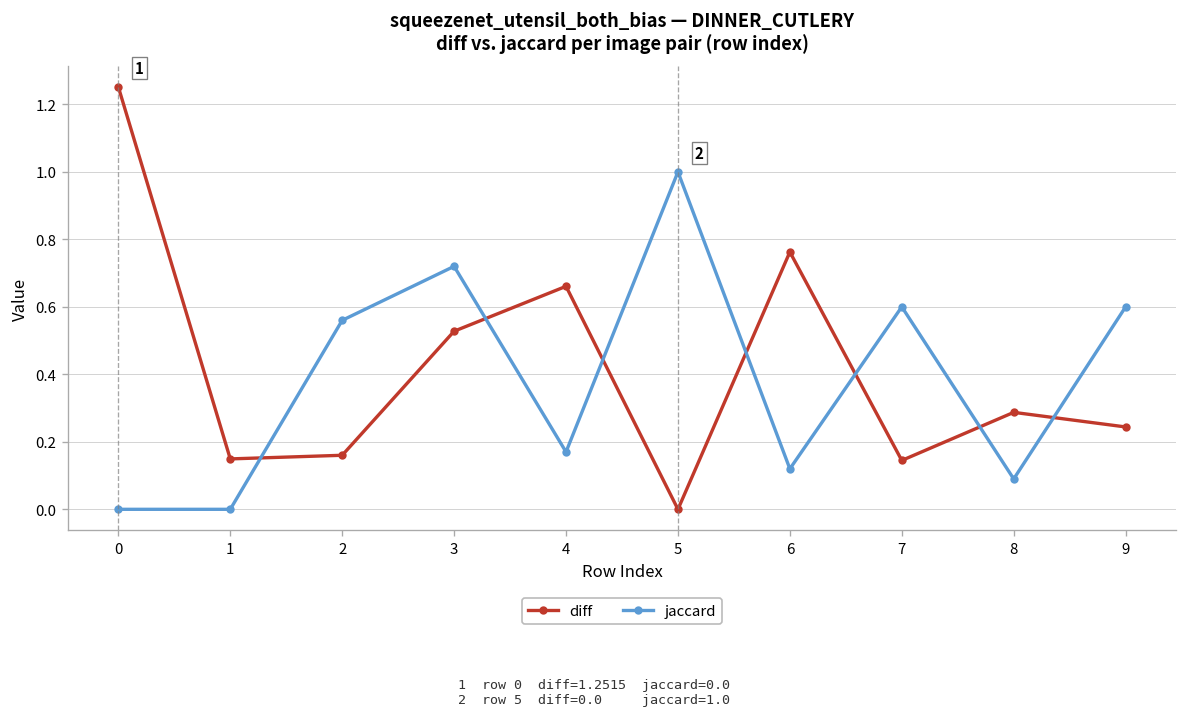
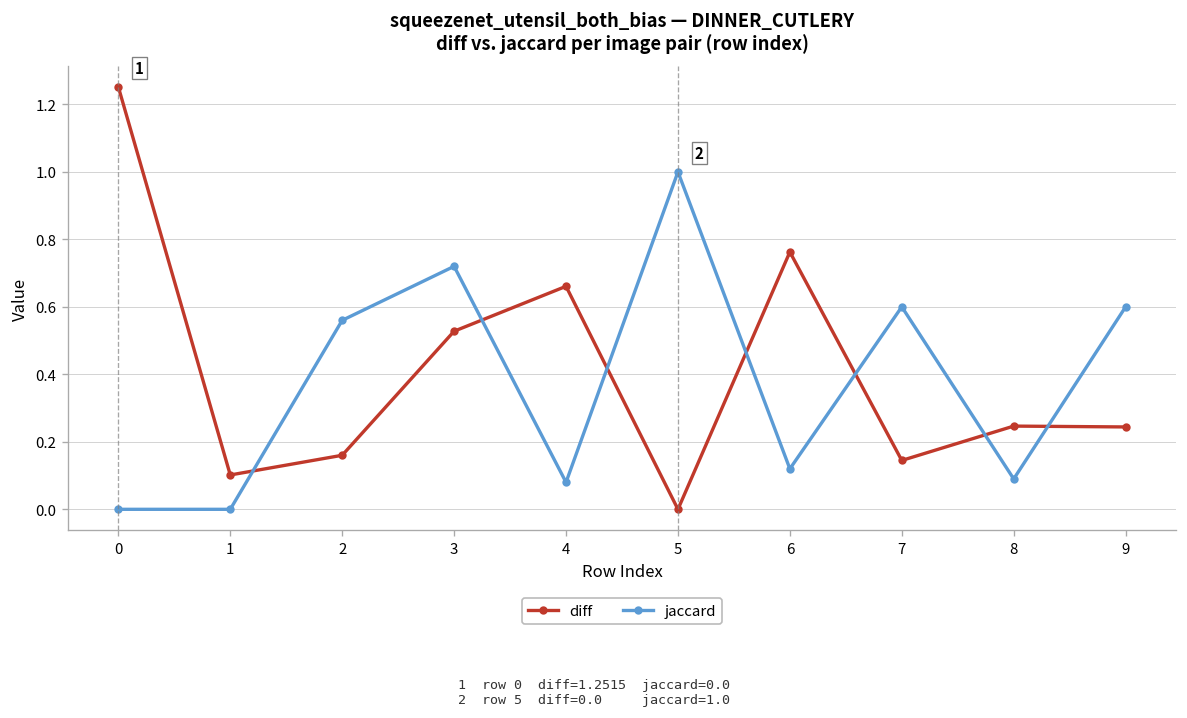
diff, 1: 0.15 -> 0.10
jaccard, 4: 0.17 -> 0.08
diff, 8: 0.29 -> 0.25
